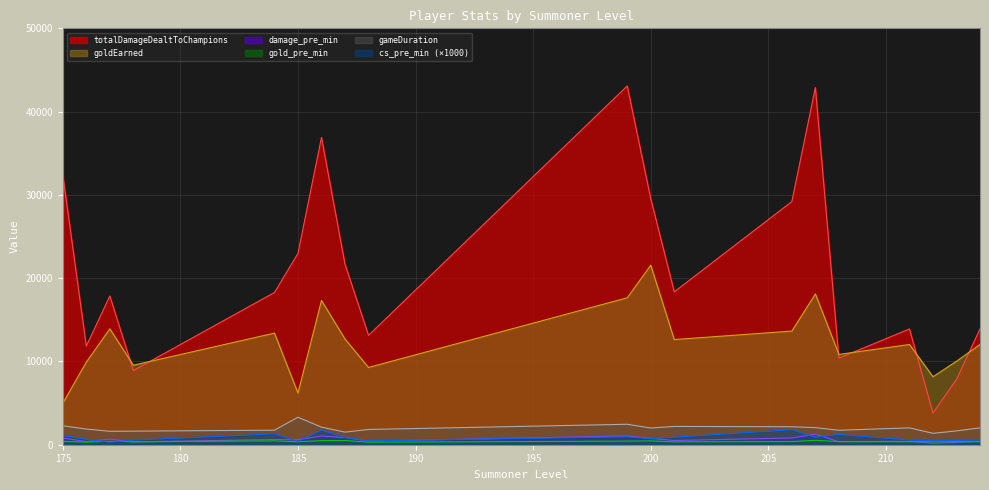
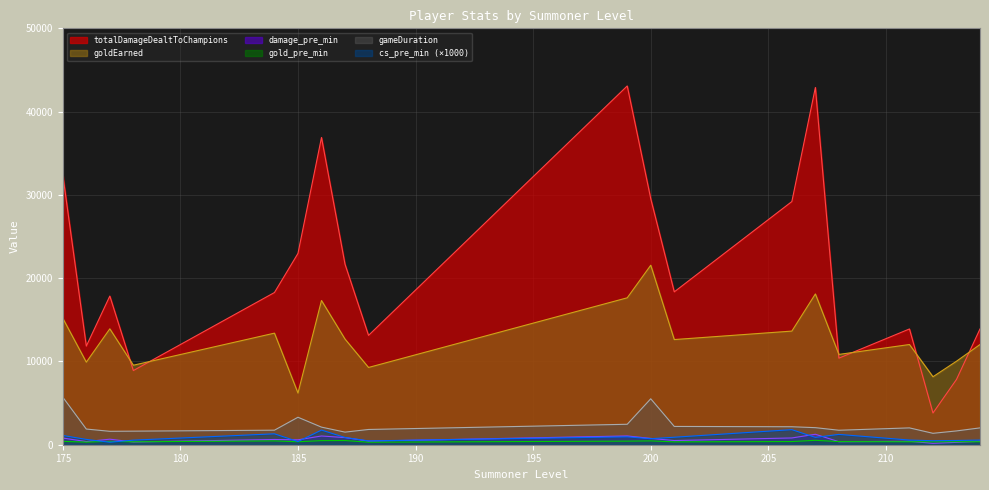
goldEarned, 175: 5000 -> 15000
gameDuration, 175: 2000 -> 6000
gameDuration, 200: 2000 -> 6000
